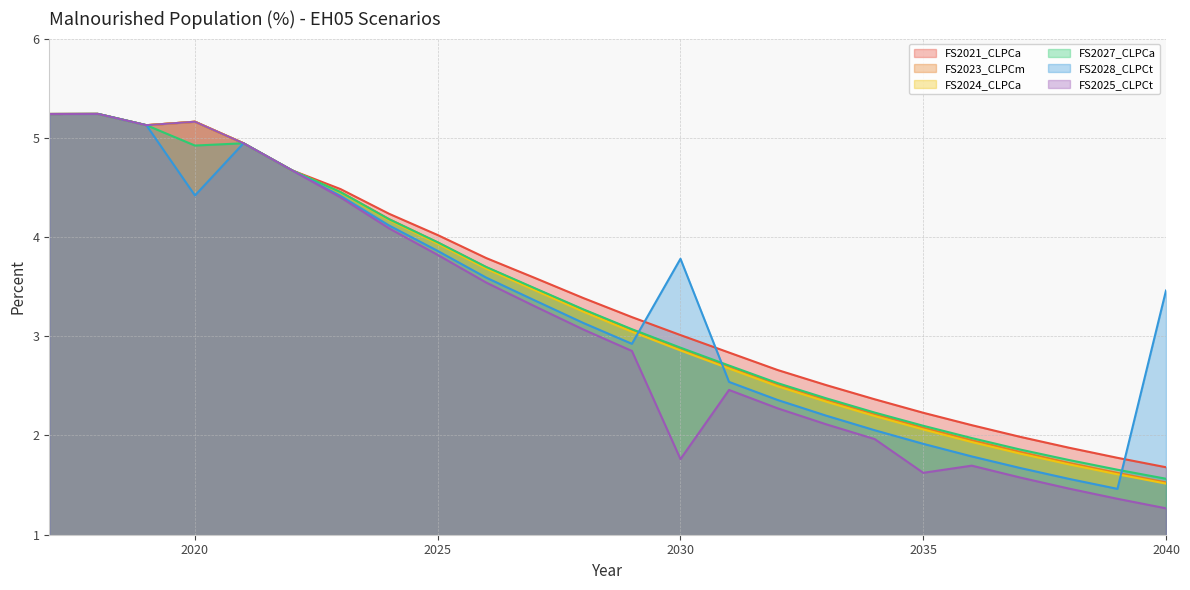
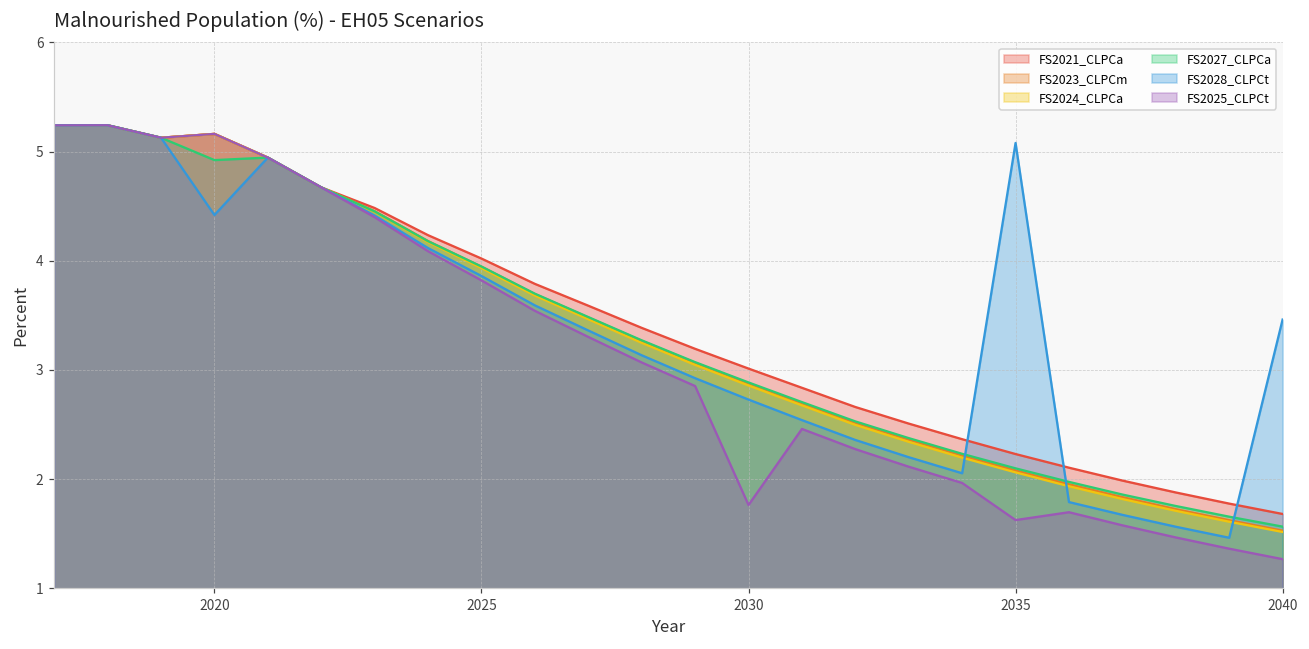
FS2028_CLPCt, 2030: 3.8 -> 2.7
FS2028_CLPCt, 2035: 1.9 -> 5.1
